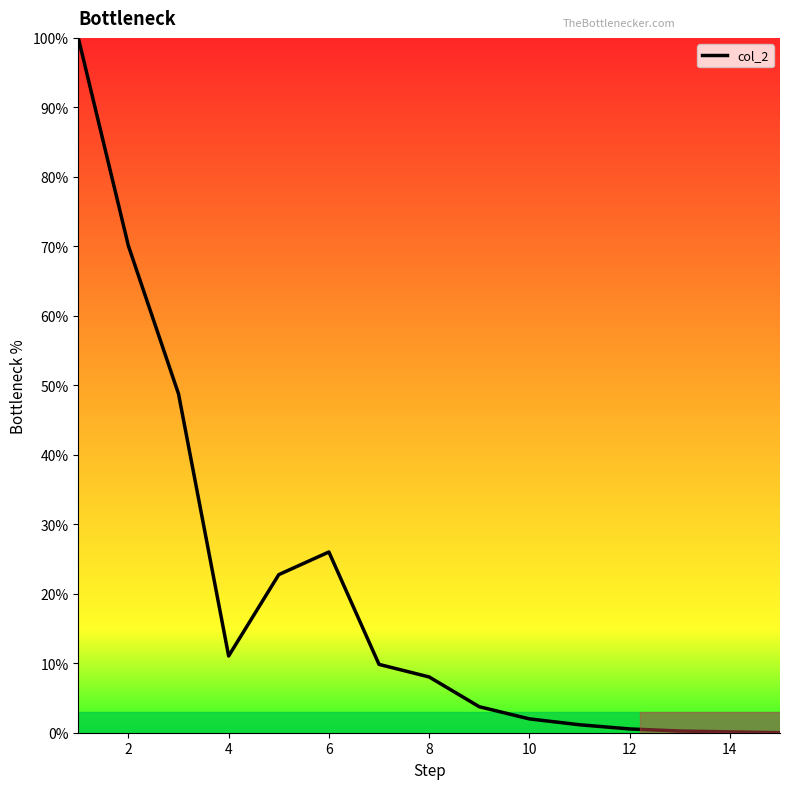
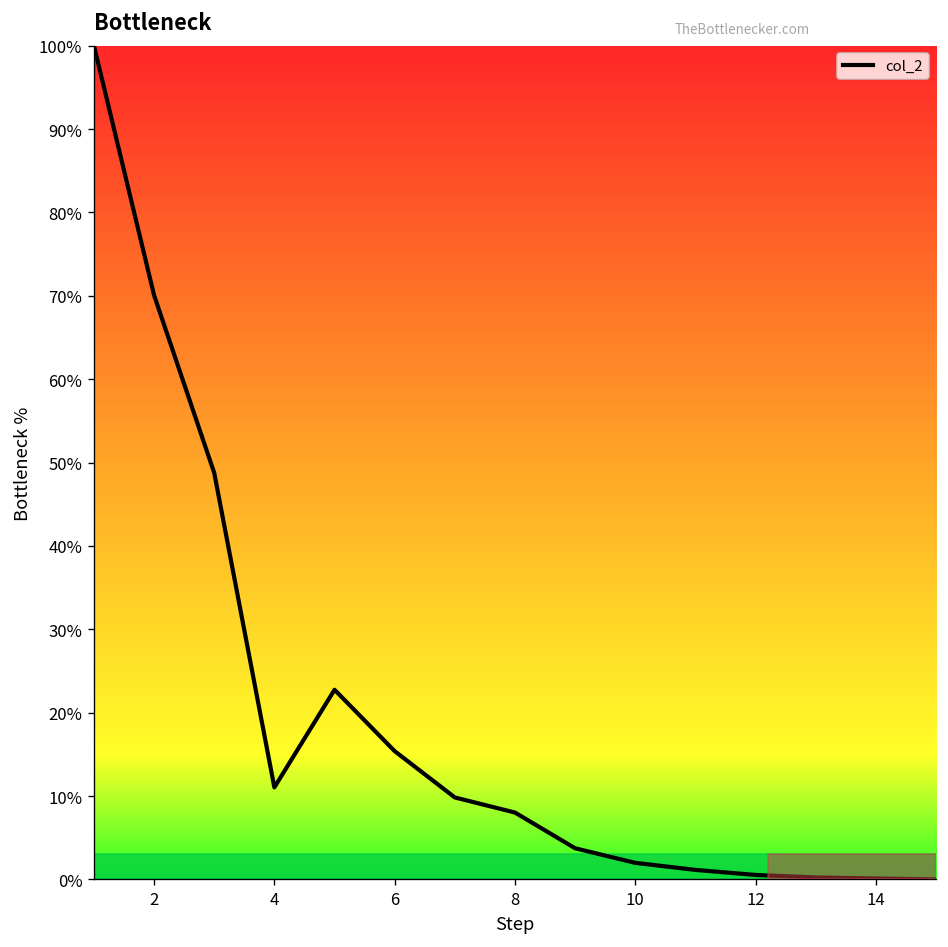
6: 26% -> 15%
